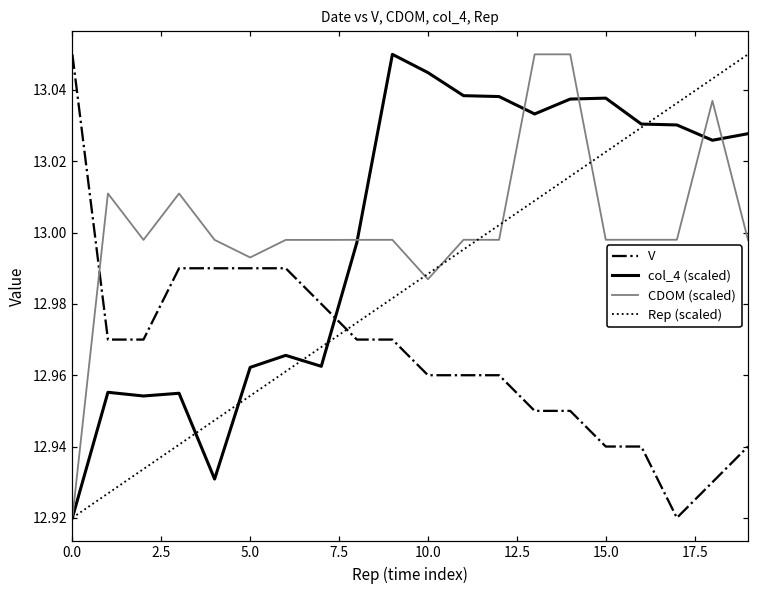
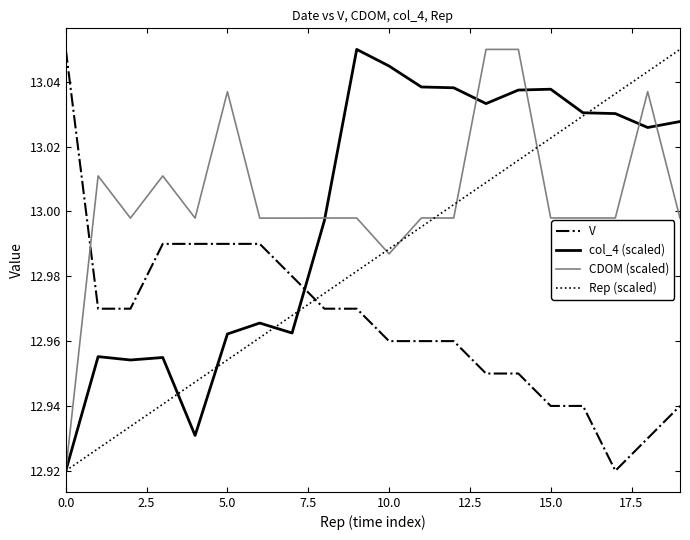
CDOM (scaled), 5.0: 12.993 -> 13.037
